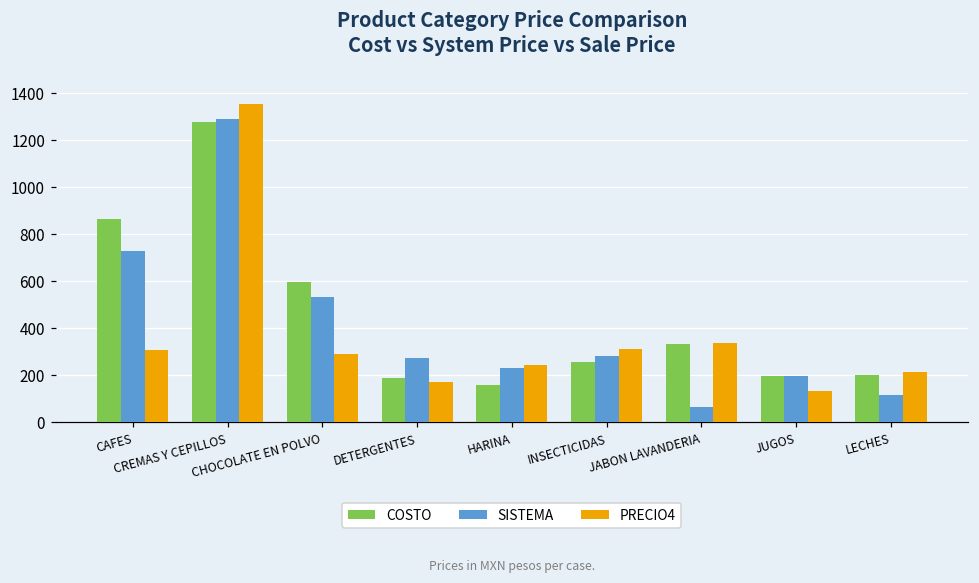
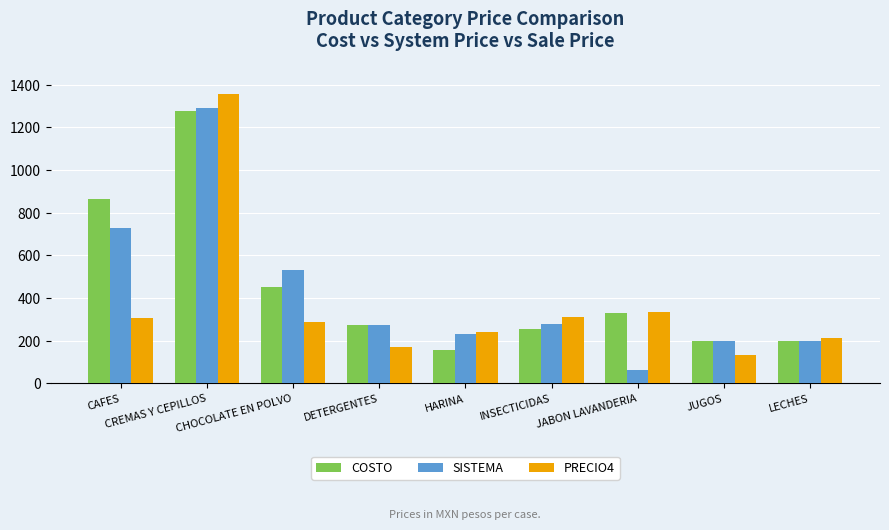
COSTO, CHOCOLATE EN POLVO: 600 -> 450
COSTO, DETERGENTES: 190 -> 280
SISTEMA, LECHES: 120 -> 200
